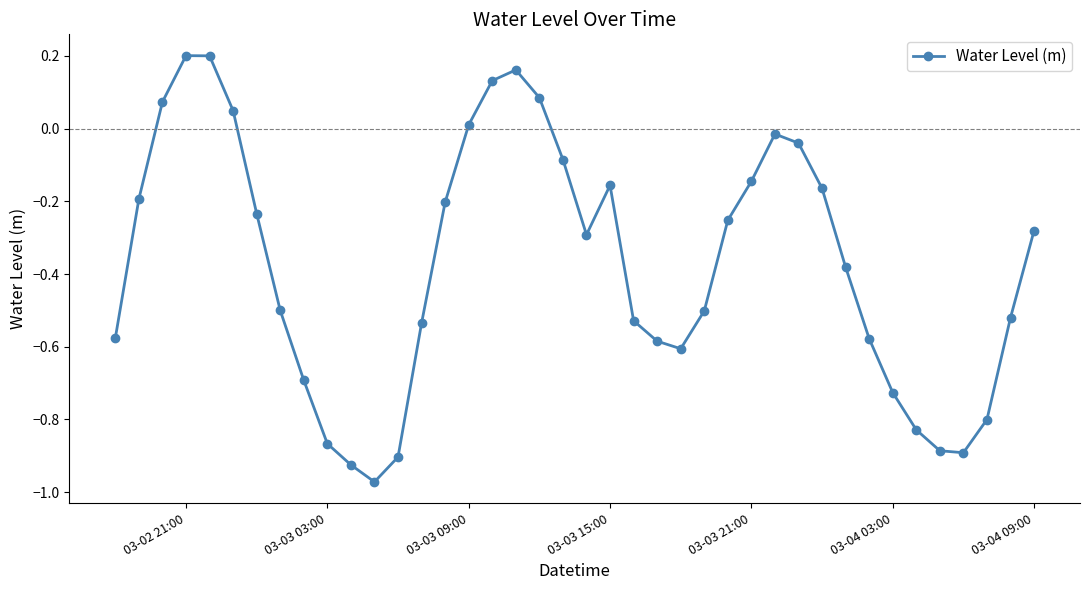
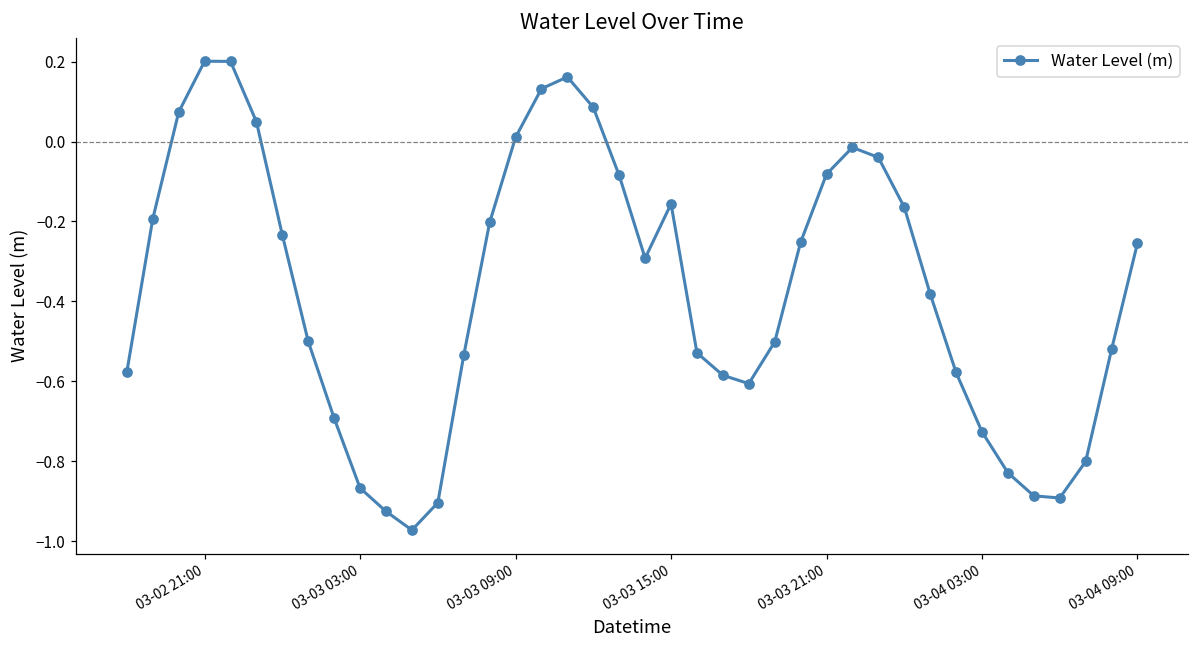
03-03 21:00: -0.14 -> -0.08
03-04 09:00: -0.28 -> -0.25
